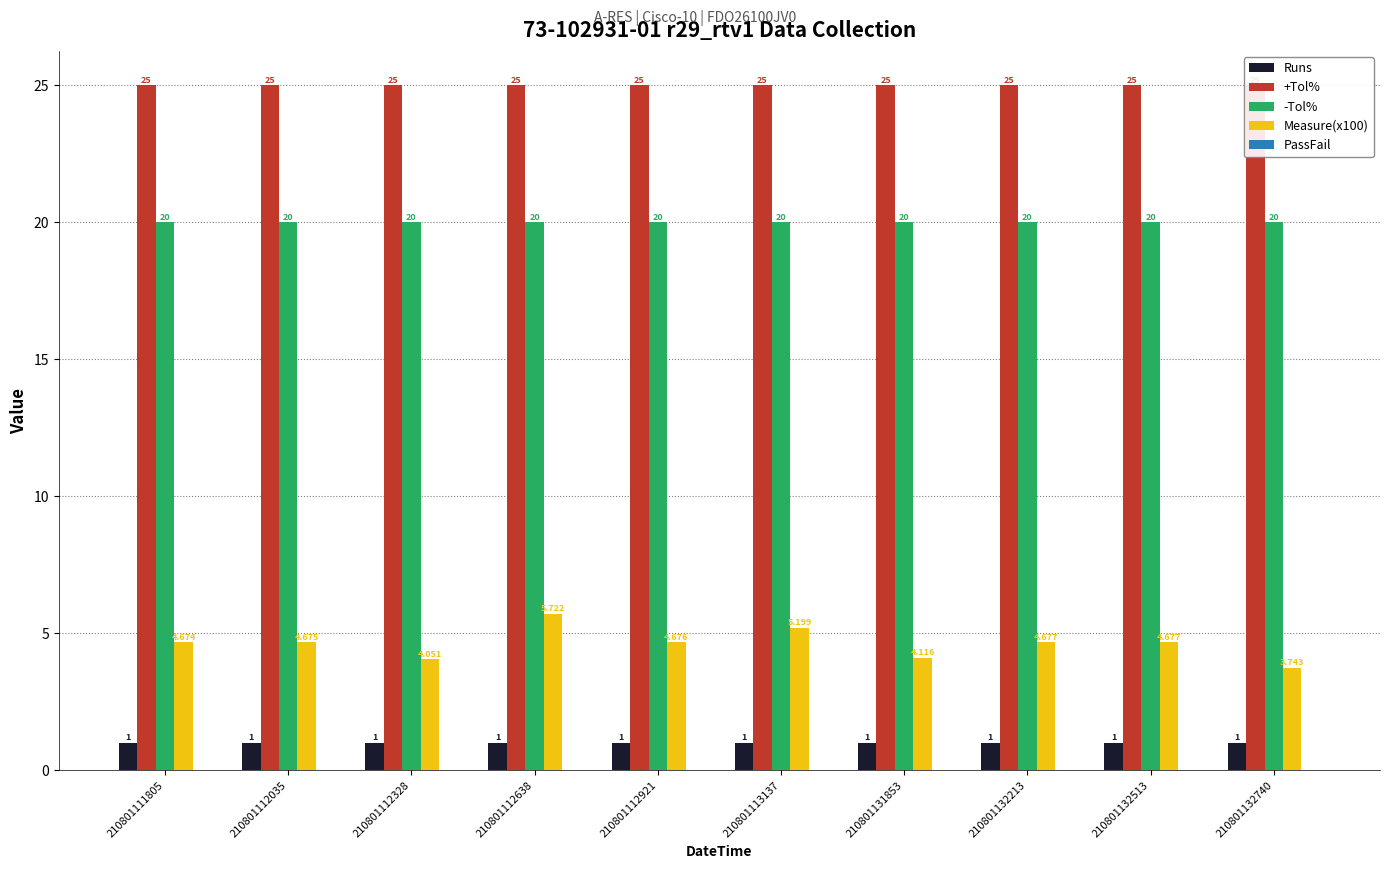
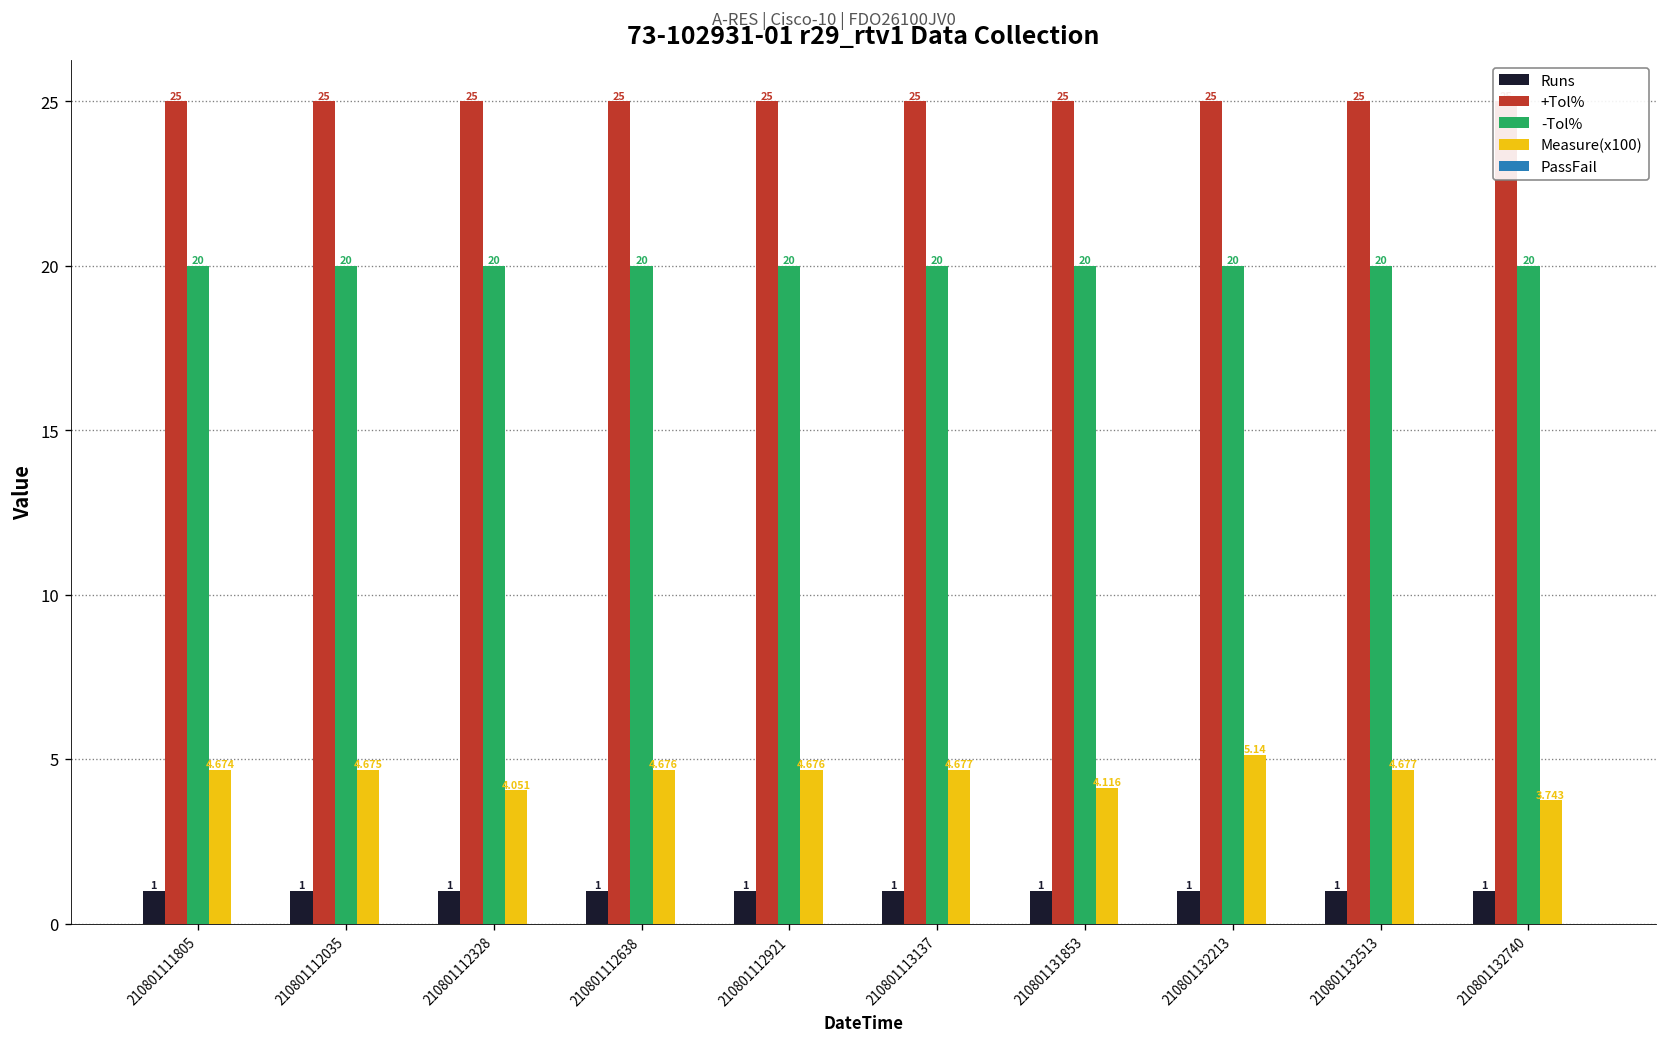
Measure(x100), 210801112638: 5.722 -> 4.676
Measure(x100), 210801113137: 5.199 -> 4.677
Measure(x100), 210801132213: 4.677 -> 5.14
